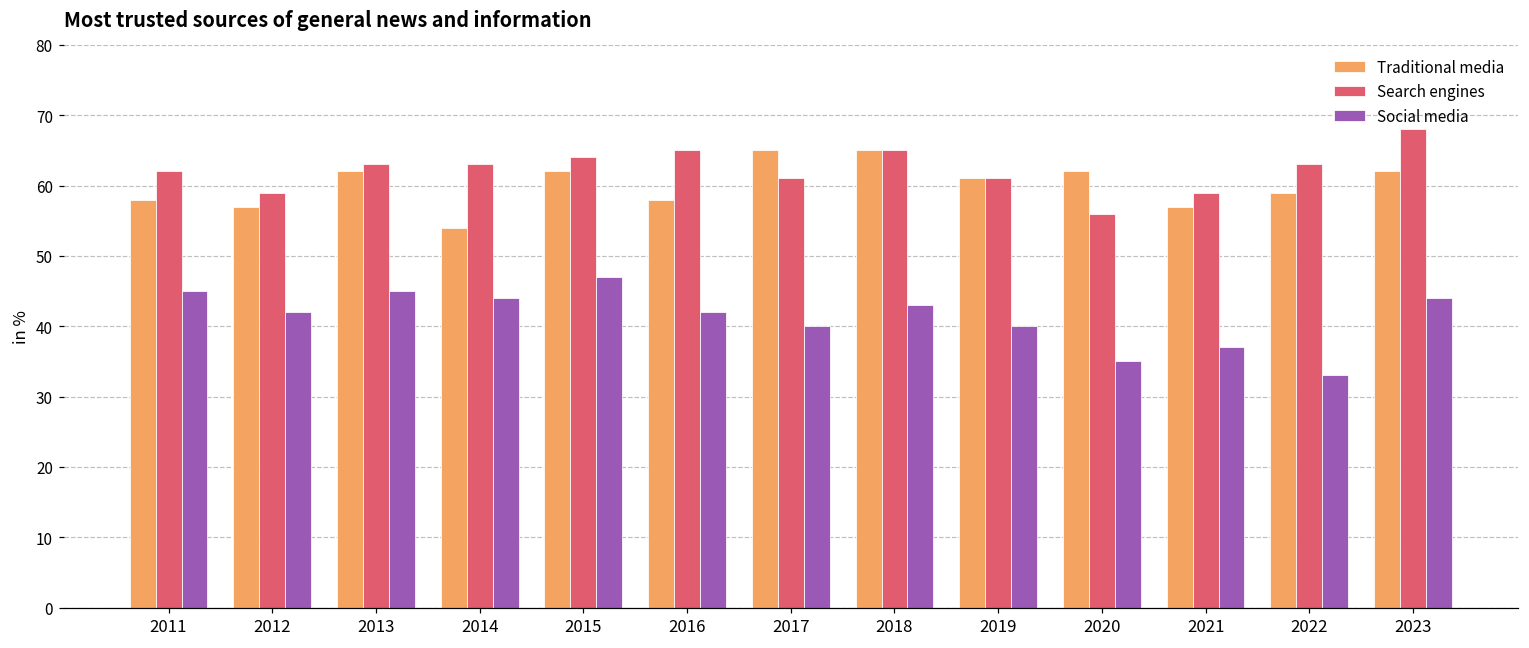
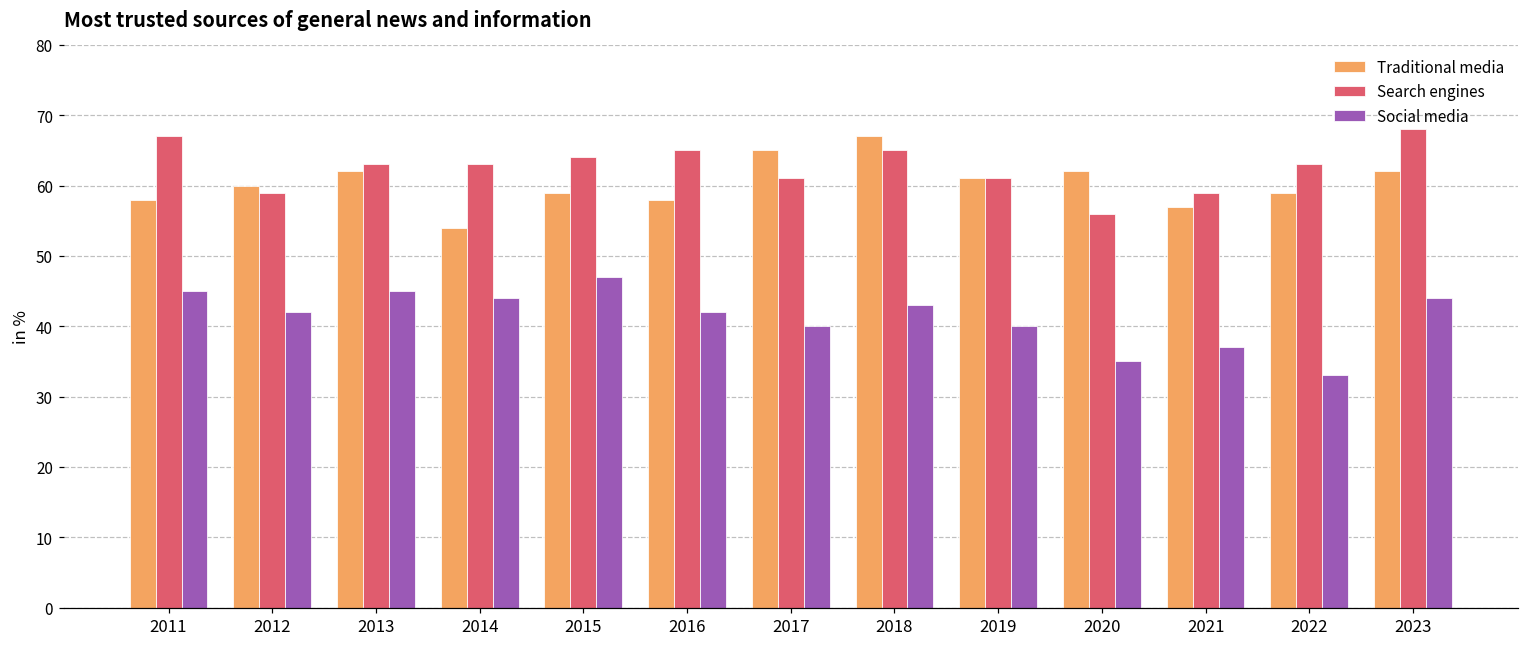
Search engines, 2011: 62 -> 67
Traditional media, 2012: 57 -> 60
Traditional media, 2015: 62 -> 59
Traditional media, 2018: 65 -> 67
